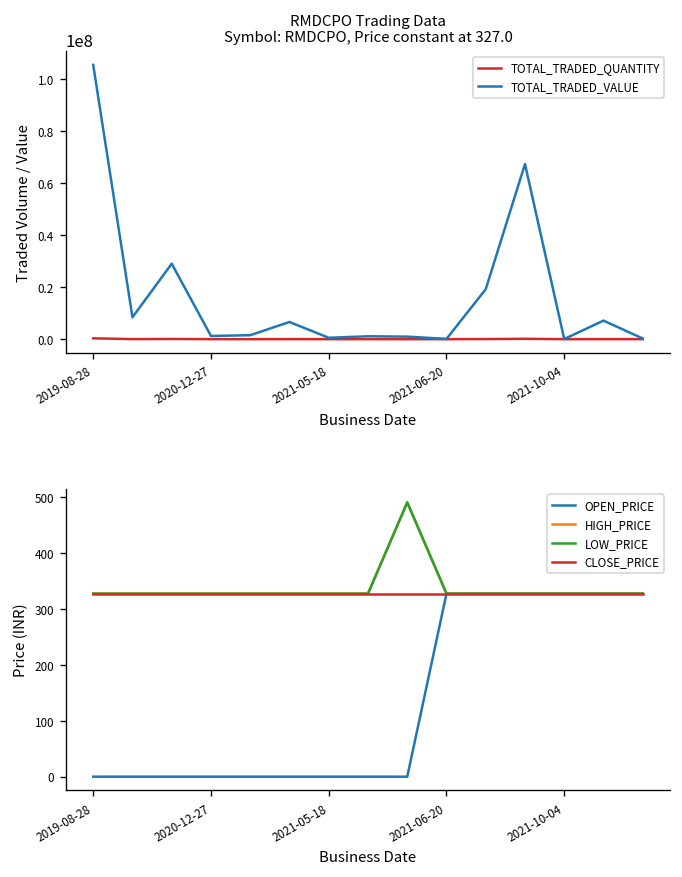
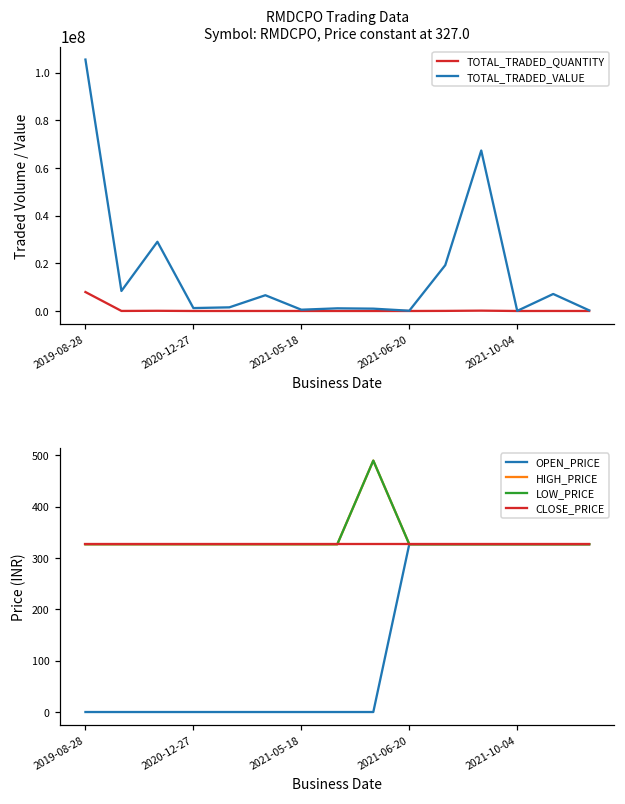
RMDCPO Trading Data Symbol: RMDCPO, Price constant at 327.0, TOTAL_TRADED_QUANTITY, 2019-08-28: 0 -> 8000000
